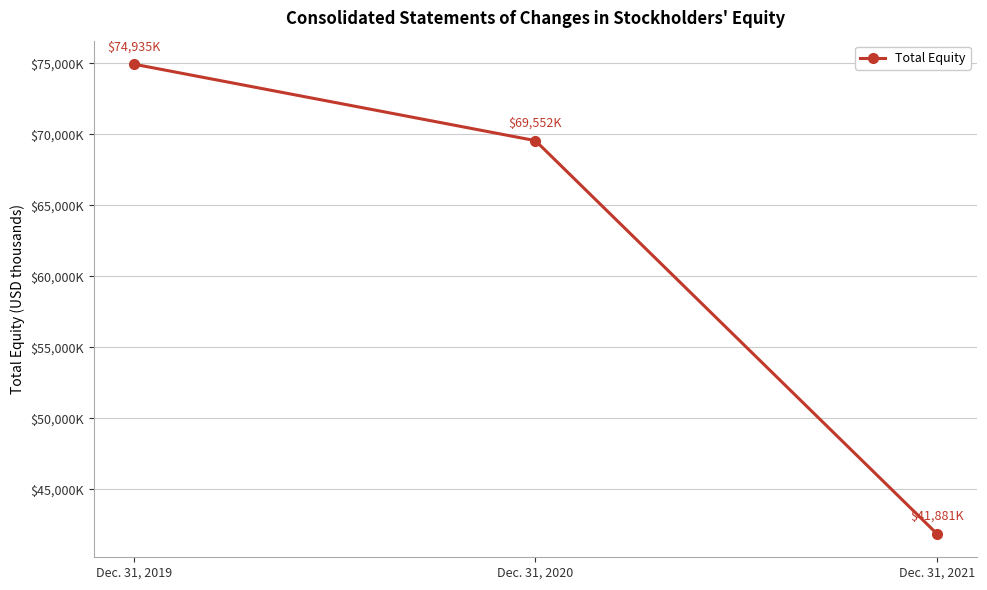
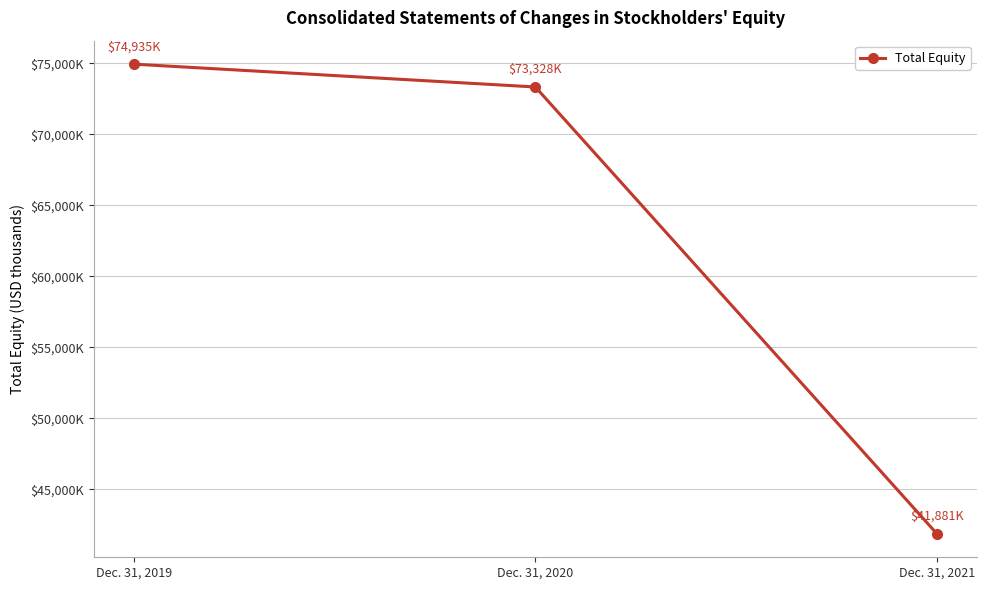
Dec. 31, 2020: $69,552K -> $73,328K
